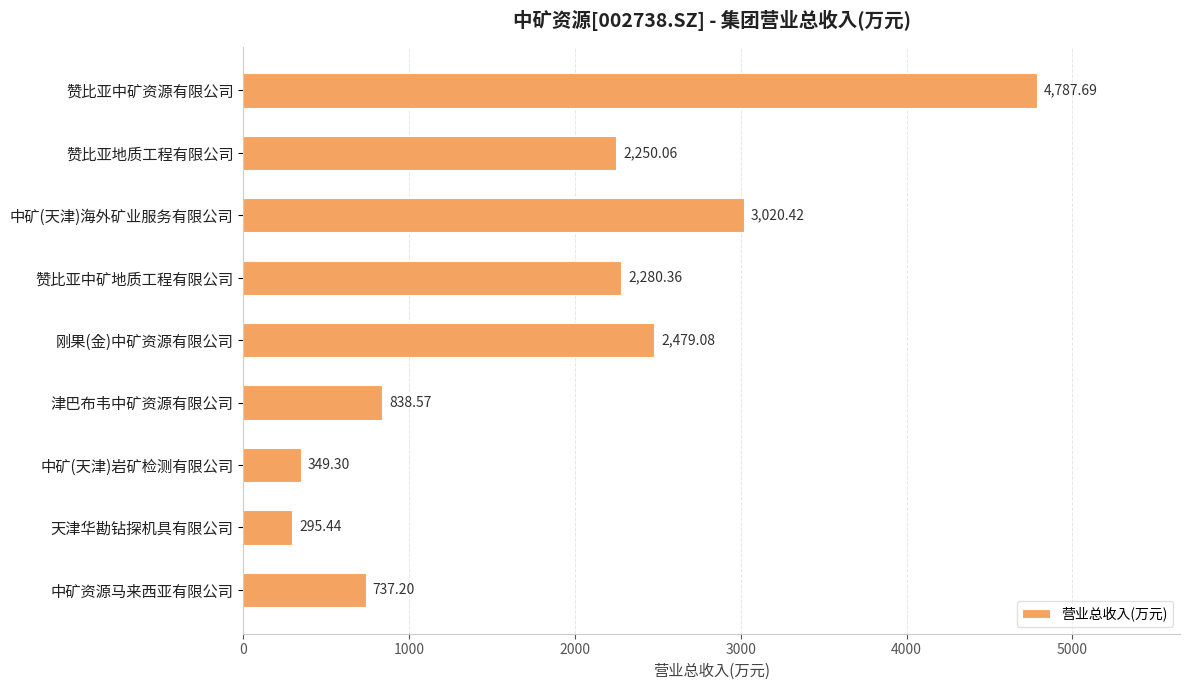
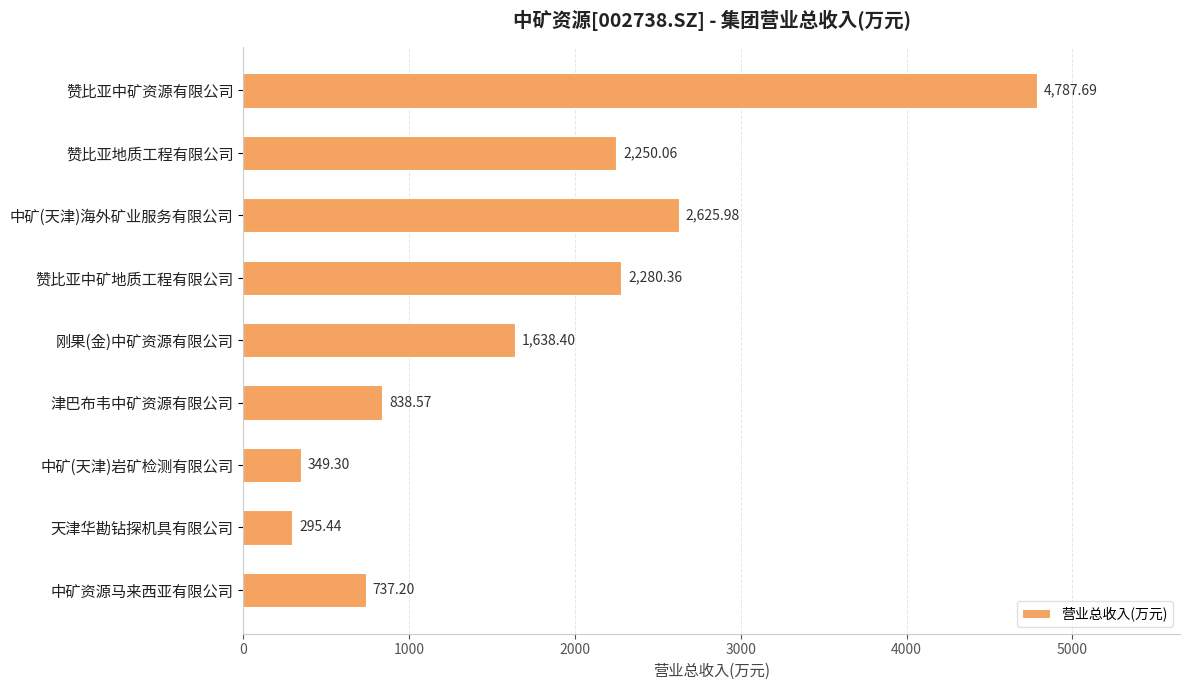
中矿(天津)海外矿业服务有限公司: 3,020.42 -> 2,625.98
刚果(金)中矿资源有限公司: 2,479.08 -> 1,638.40
